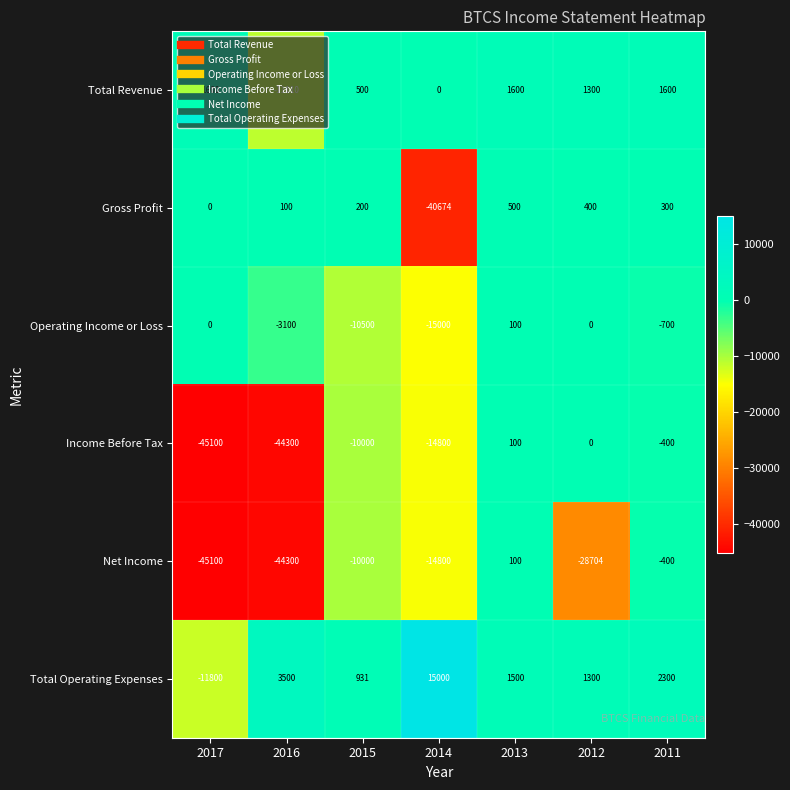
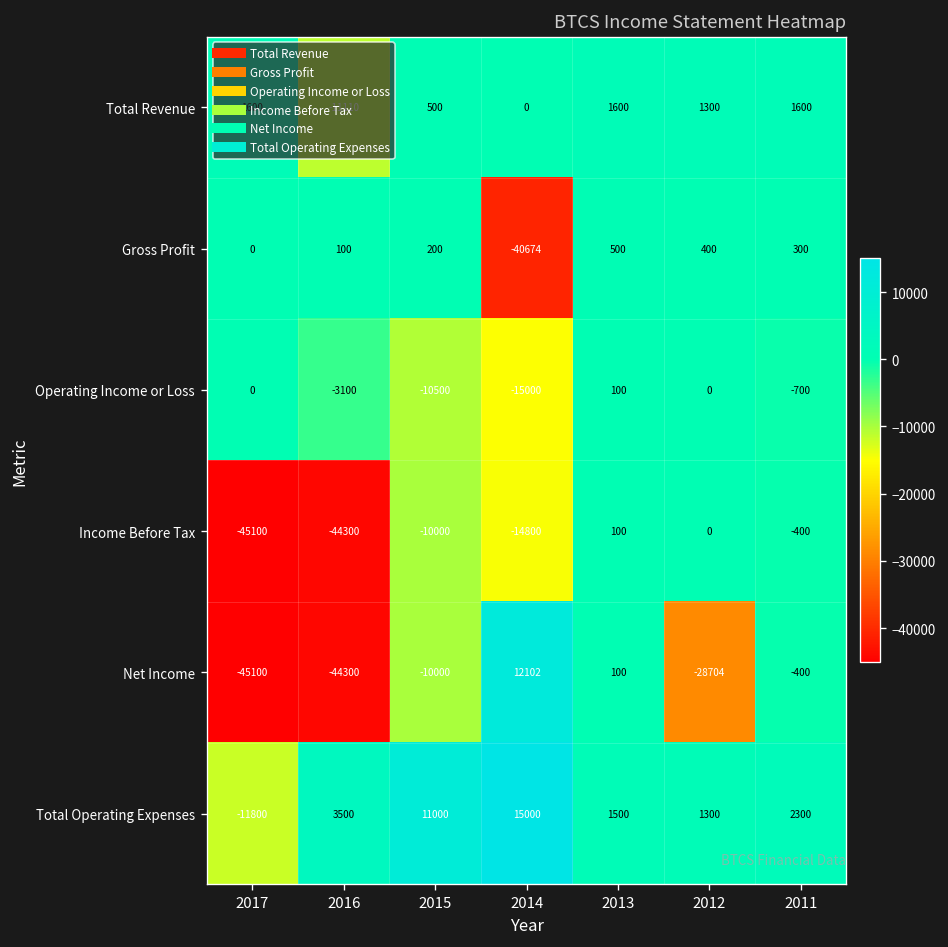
Net Income, 2014: -14800 -> 12102
Total Operating Expenses, 2015: 931 -> 11000
